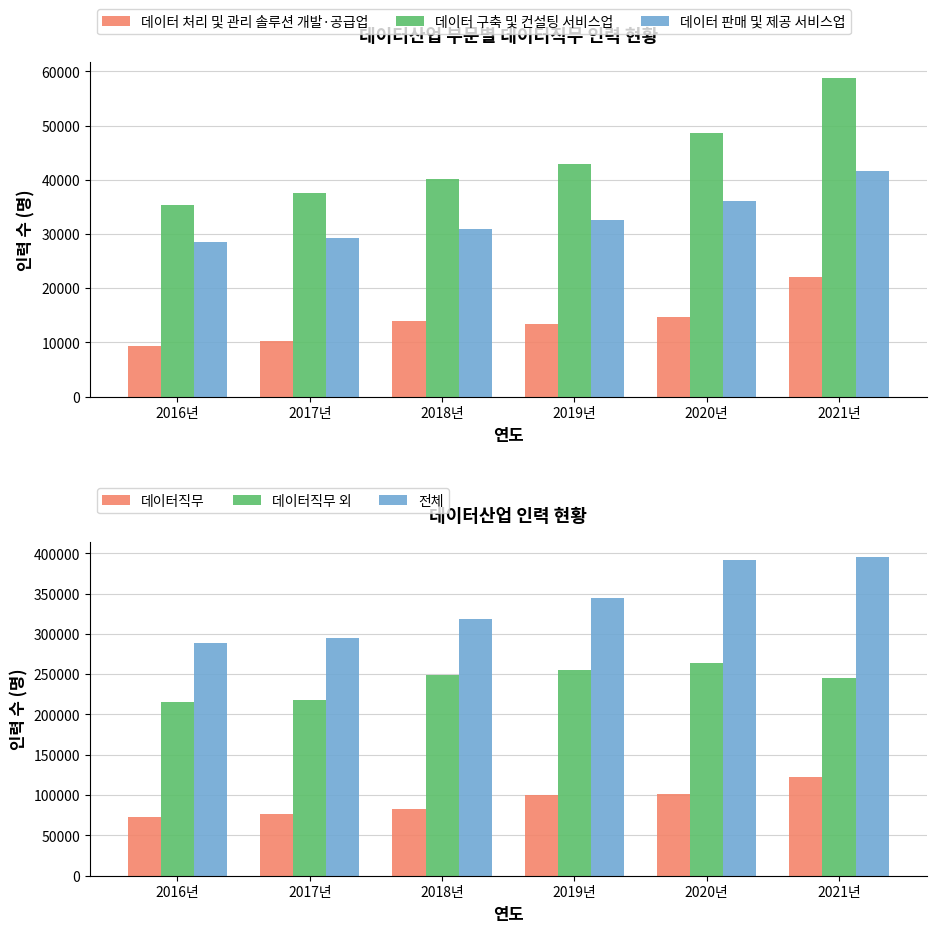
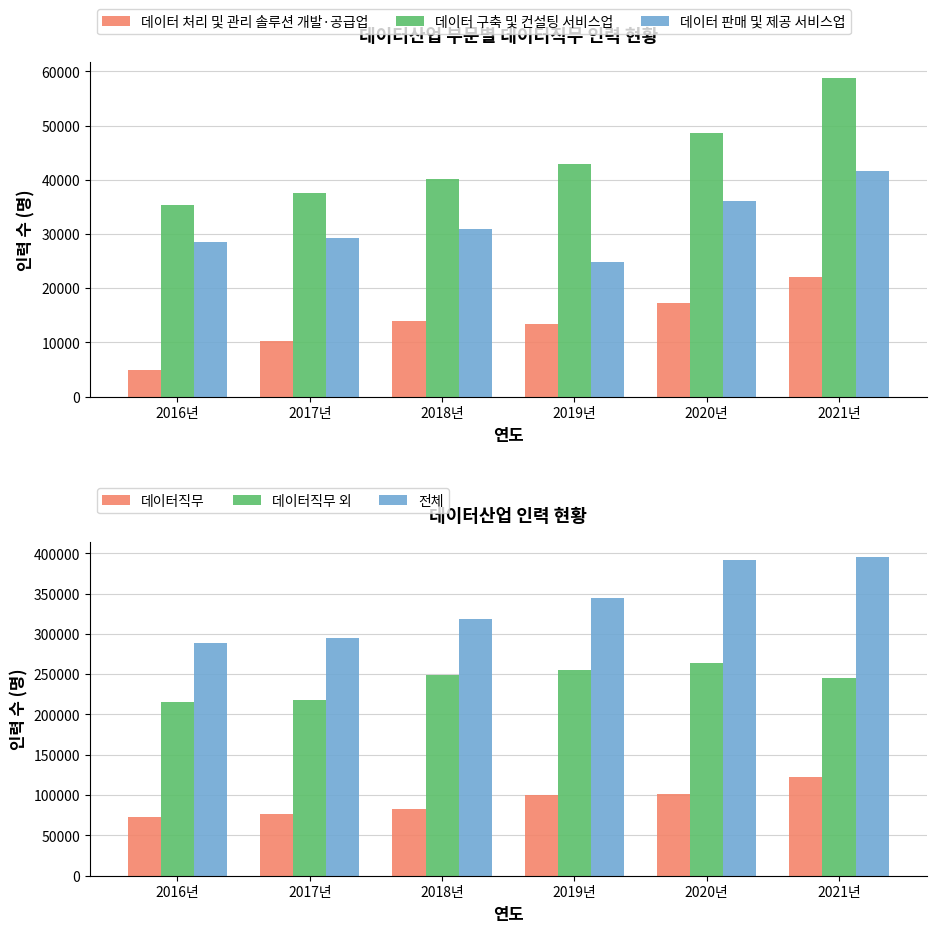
데이터산업 부문별 데이터직무 인력 현황, 데이터 처리 및 관리 솔루션 개발·공급업, 2016년: 9000 -> 5000
데이터산업 부문별 데이터직무 인력 현황, 데이터 판매 및 제공 서비스업, 2019년: 33000 -> 25000
데이터산업 부문별 데이터직무 인력 현황, 데이터 처리 및 관리 솔루션 개발·공급업, 2020년: 15000 -> 17000
